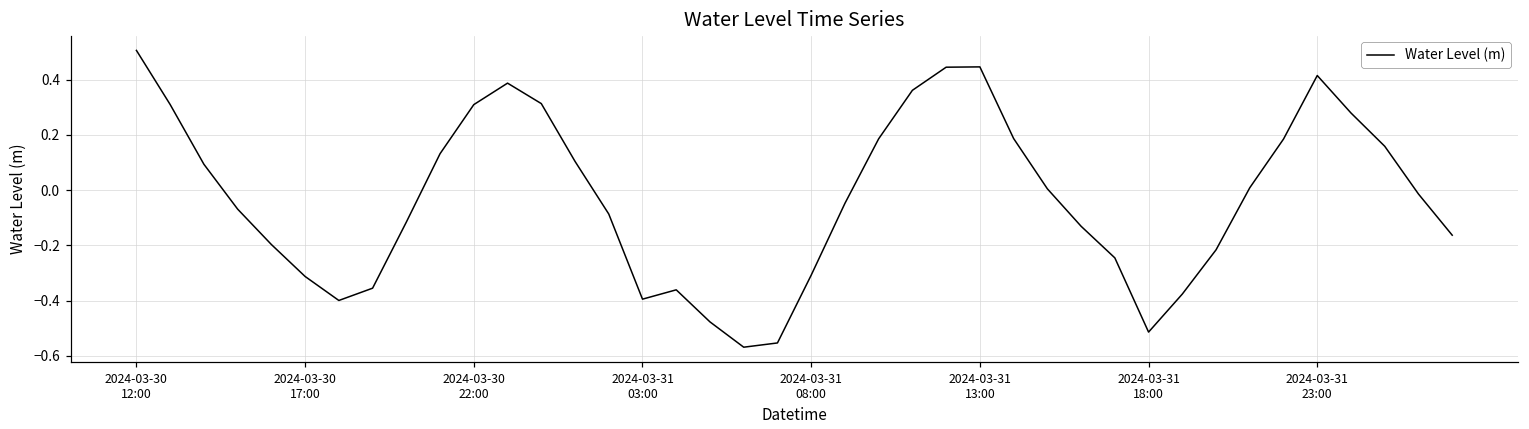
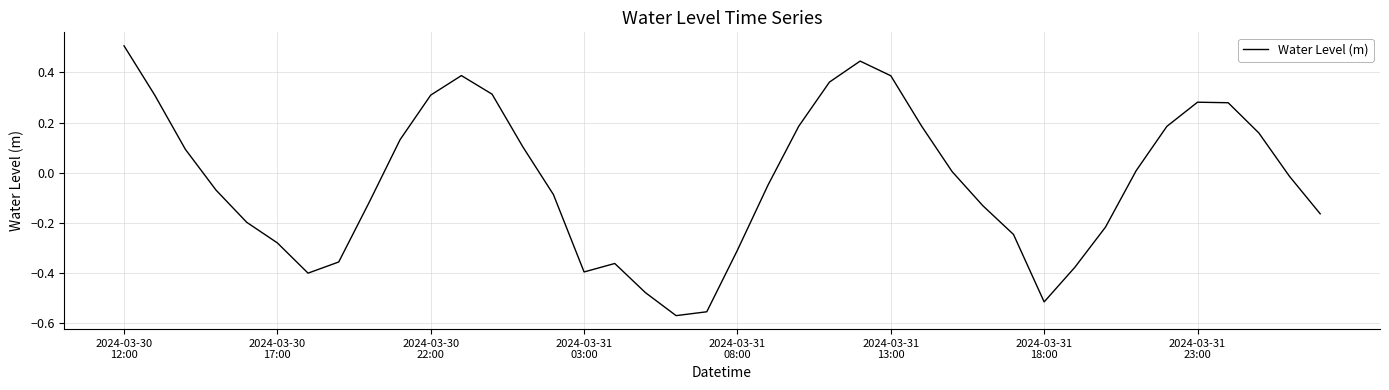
2024-03-30 17:00: -0.31 -> -0.28
2024-03-31 13:00: 0.45 -> 0.39
2024-03-31 23:00: 0.41 -> 0.28
